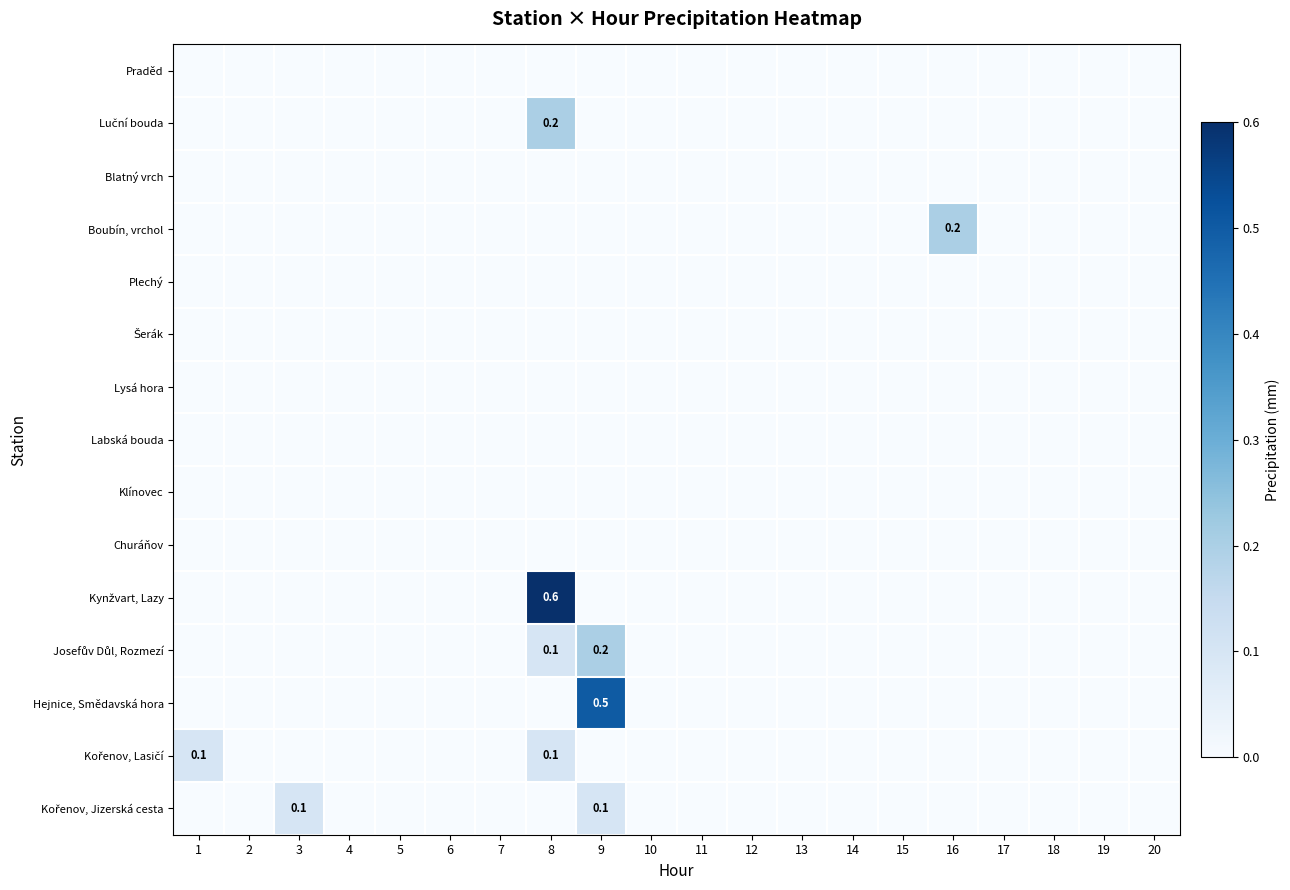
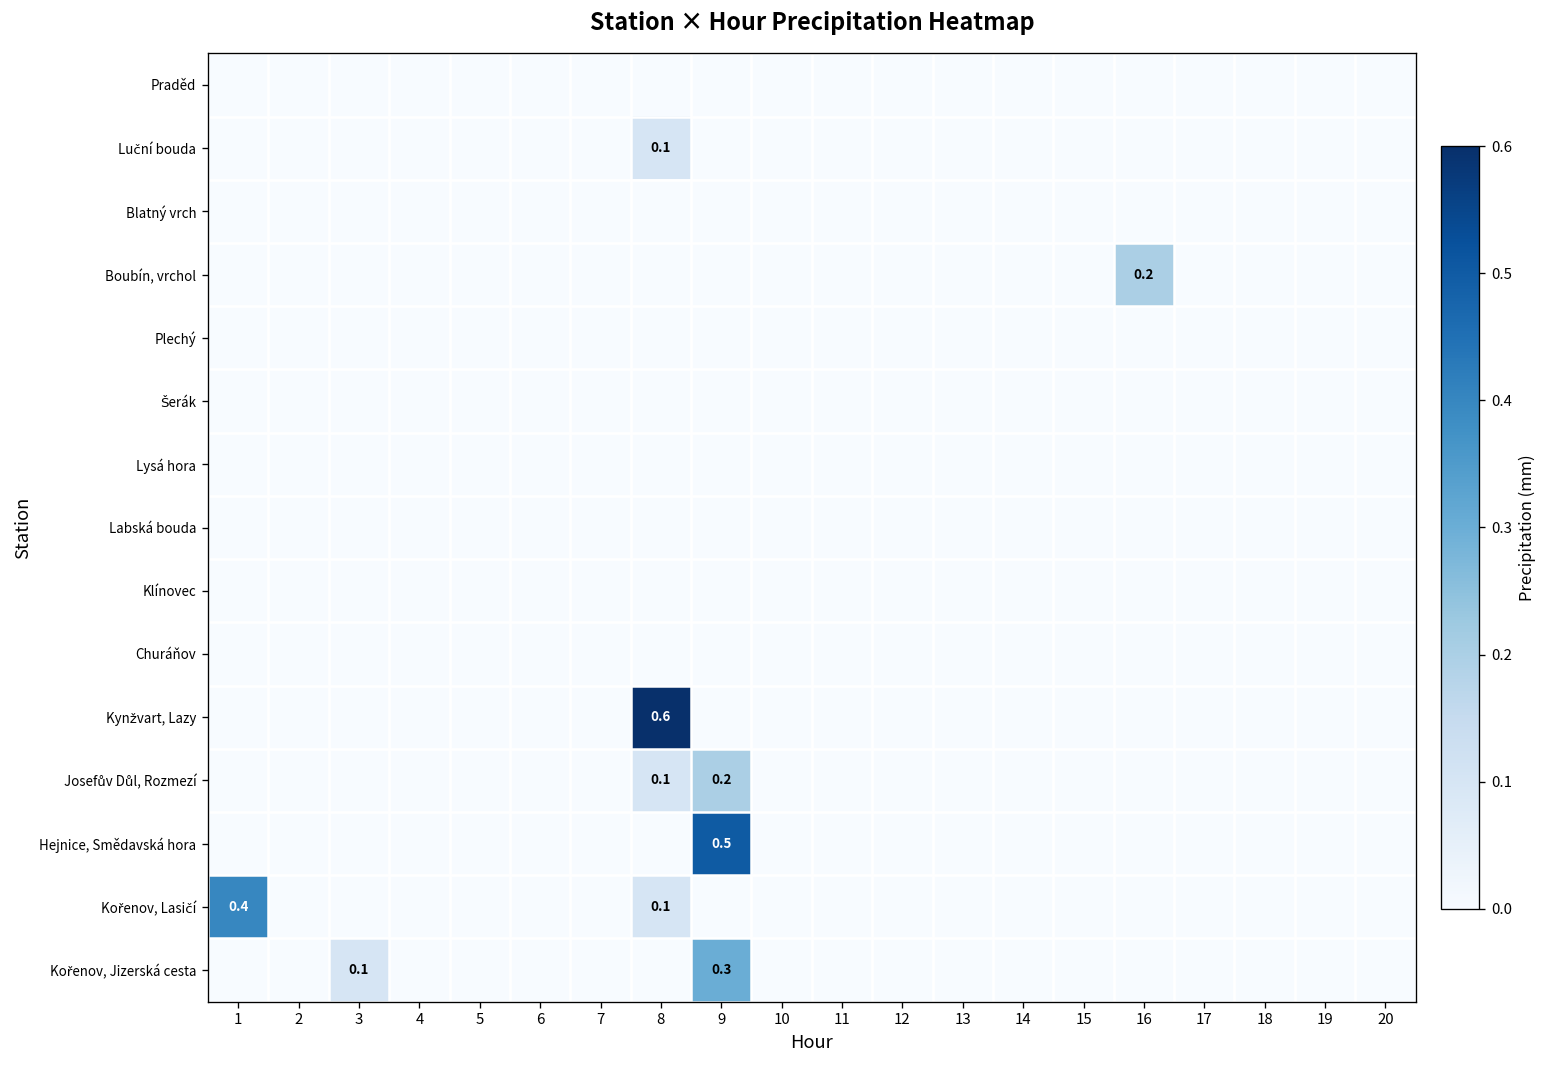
Luční bouda, 8: 0.2 -> 0.1
Kořenov, Lasičí, 1: 0.1 -> 0.4
Kořenov, Jizerská cesta, 9: 0.1 -> 0.3
